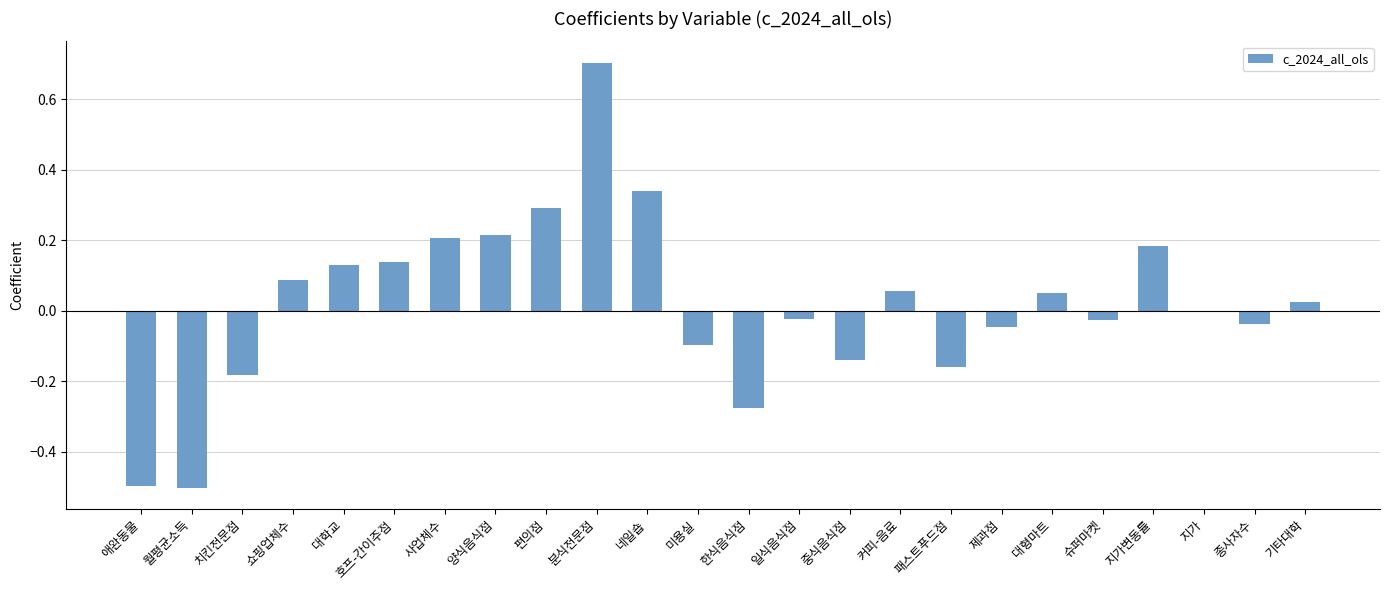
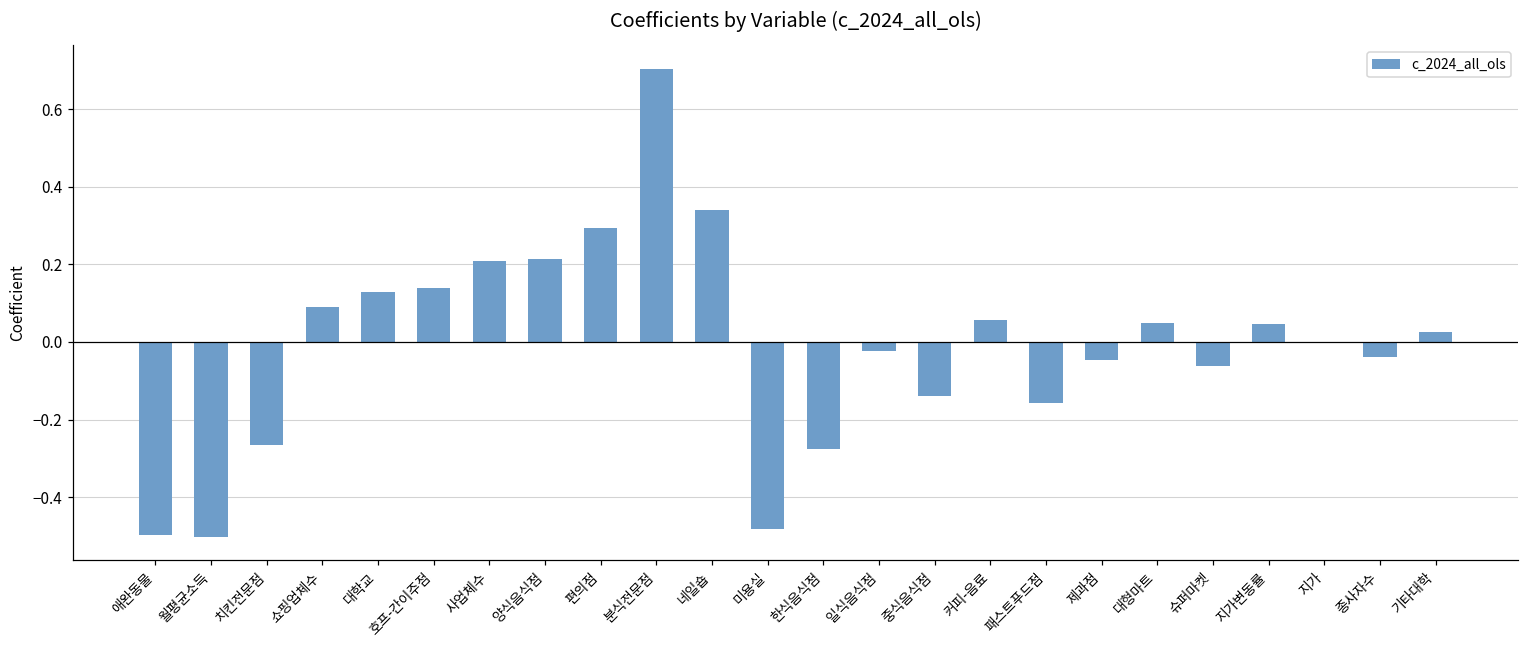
치킨전문점: -0.18 -> -0.27
미용실: -0.10 -> -0.48
슈퍼마켓: -0.03 -> -0.06
지가변동률: 0.18 -> 0.05
